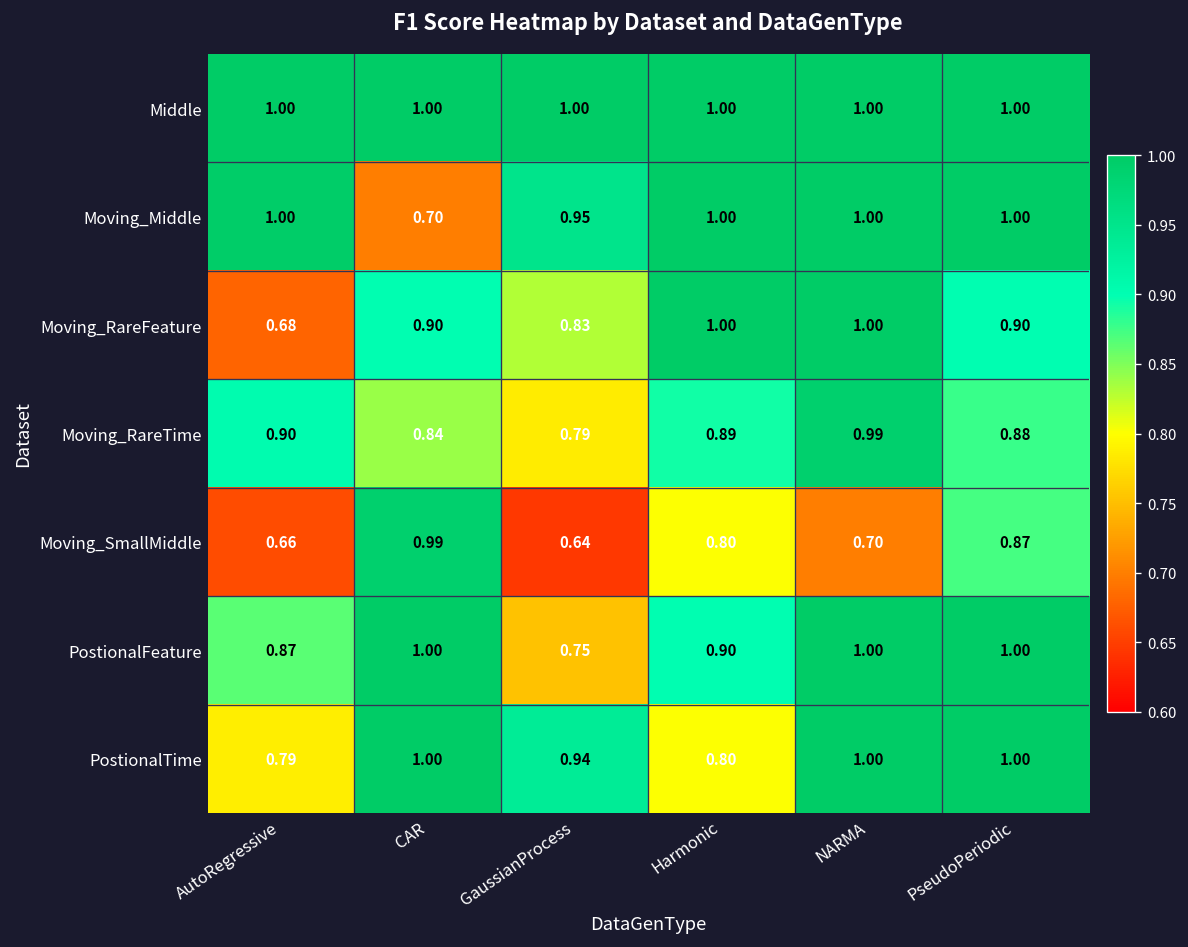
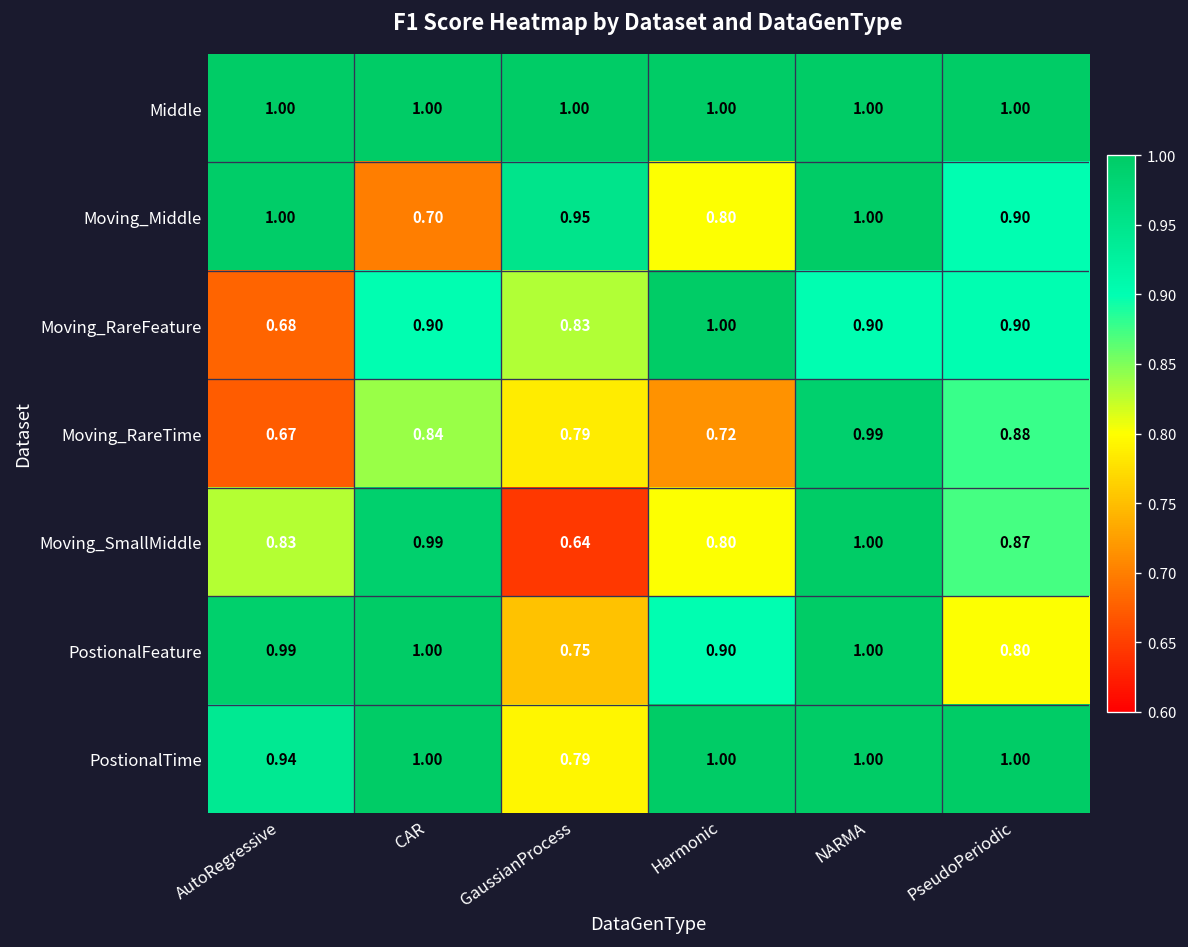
Moving_Middle, Harmonic: 1.00 -> 0.80
Moving_Middle, PseudoPeriodic: 1.00 -> 0.90
Moving_RareFeature, NARMA: 1.00 -> 0.90
Moving_RareTime, AutoRegressive: 0.90 -> 0.67
Moving_RareTime, Harmonic: 0.89 -> 0.72
Moving_SmallMiddle, AutoRegressive: 0.66 -> 0.83
Moving_SmallMiddle, NARMA: 0.70 -> 1.00
PostionalFeature, AutoRegressive: 0.87 -> 0.99
PostionalFeature, PseudoPeriodic: 1.00 -> 0.80
PostionalTime, AutoRegressive: 0.79 -> 0.94
PostionalTime, GaussianProcess: 0.94 -> 0.79
PostionalTime, Harmonic: 0.80 -> 1.00
